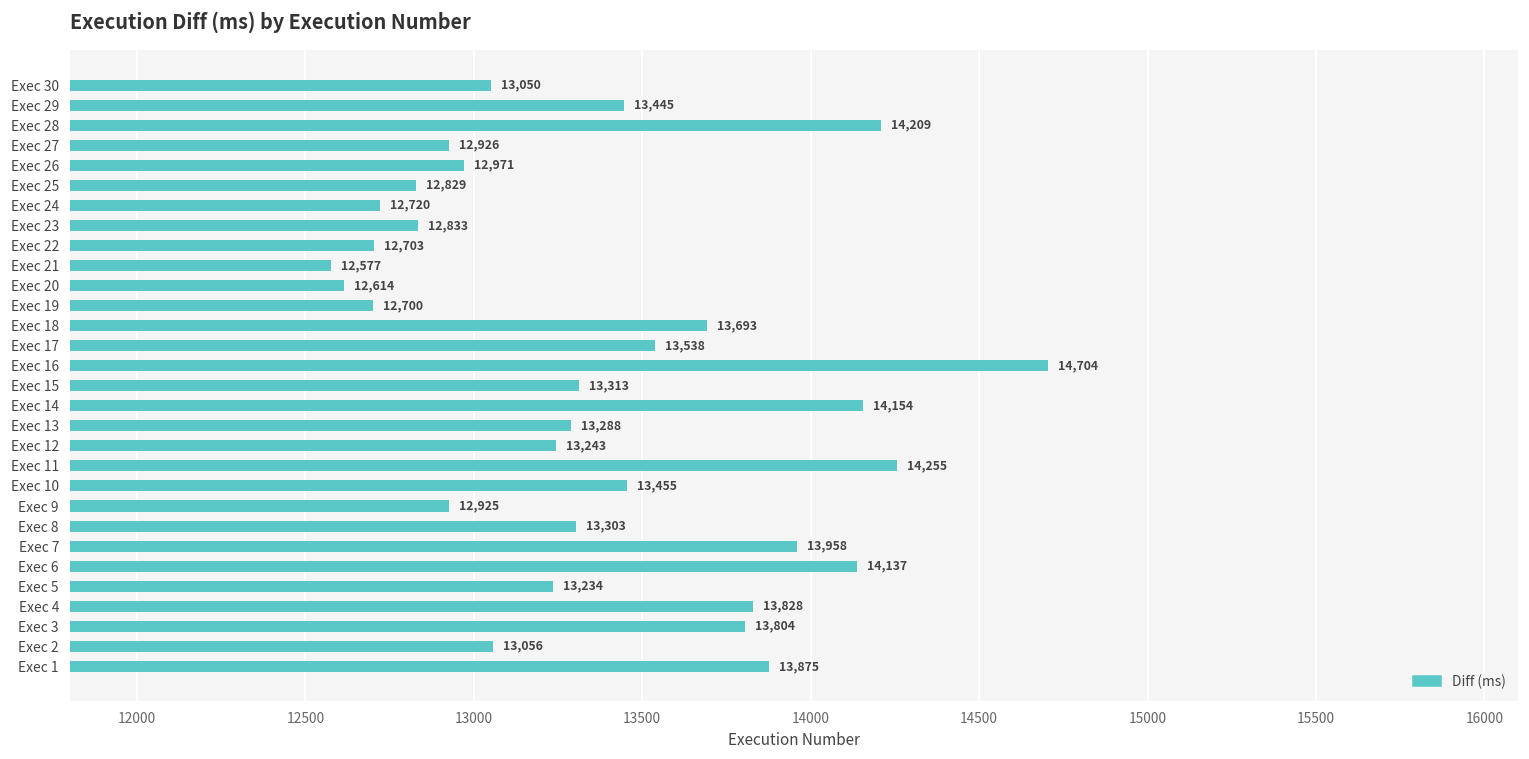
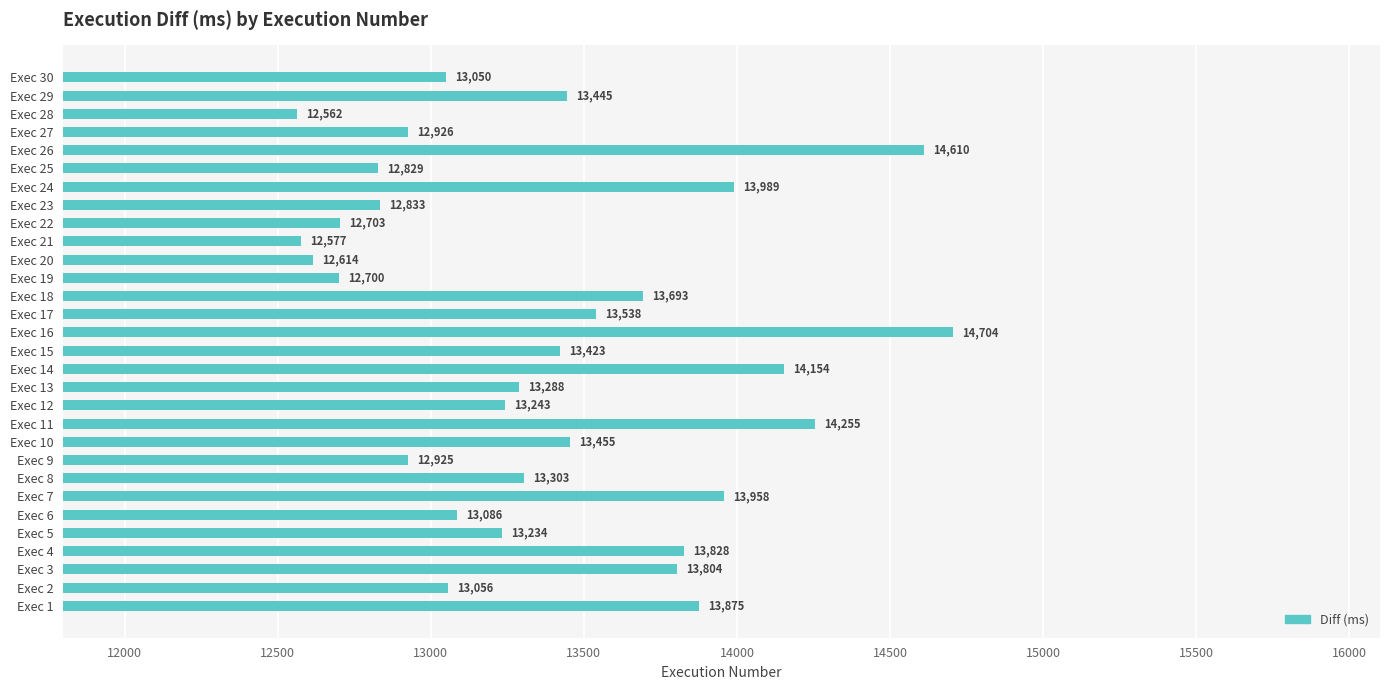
Exec 28: 14,209 -> 12,562
Exec 26: 12,971 -> 14,610
Exec 24: 12,720 -> 13,989
Exec 15: 13,313 -> 13,423
Exec 6: 14,137 -> 13,086
